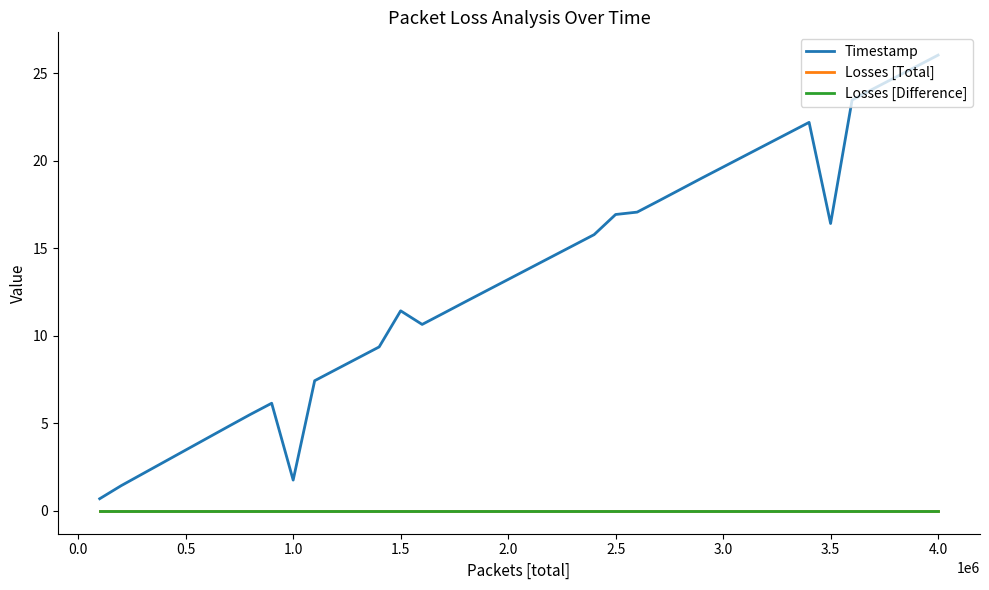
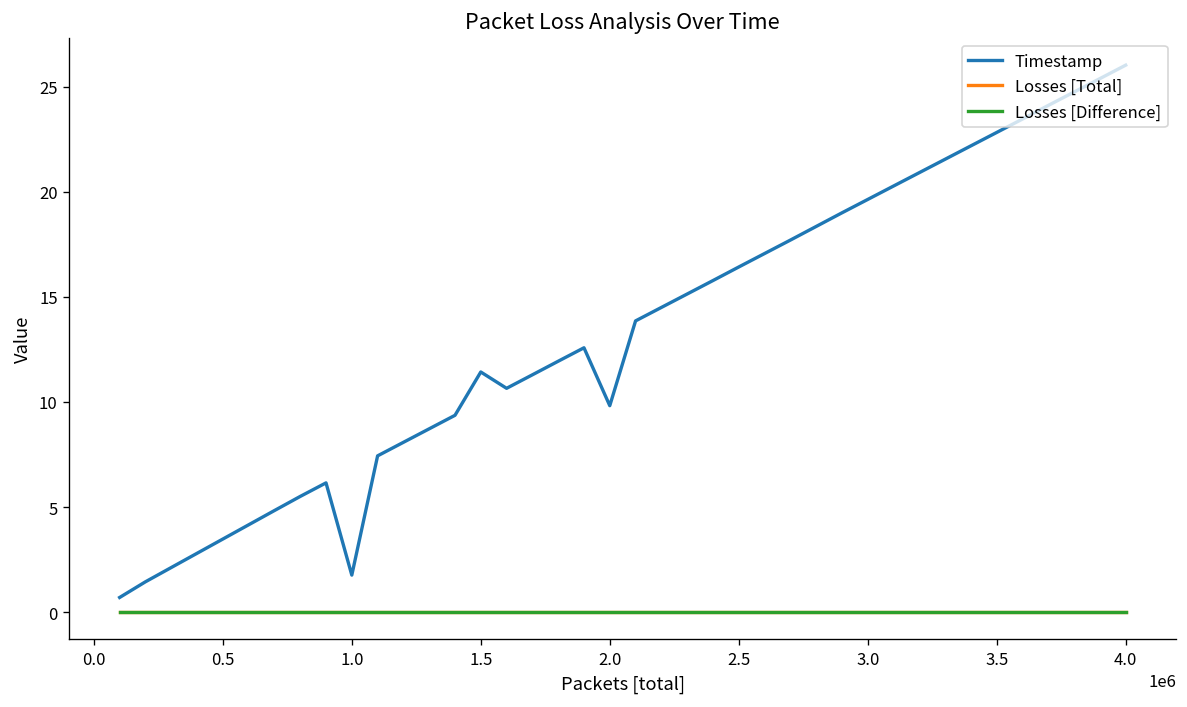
Timestamp, 2.0: 13.2 -> 9.8
Timestamp, 2.5: 16.9 -> 16.4
Timestamp, 3.5: 16.4 -> 22.8
